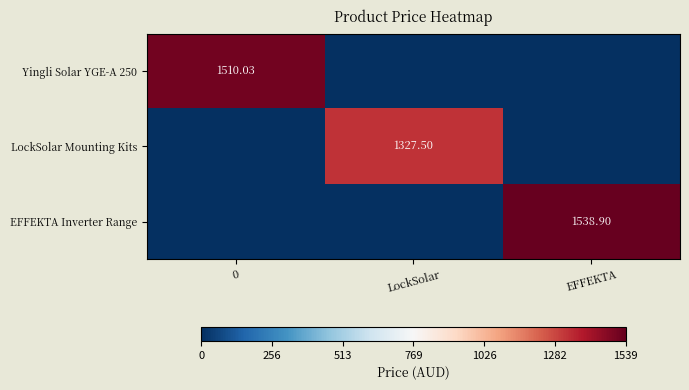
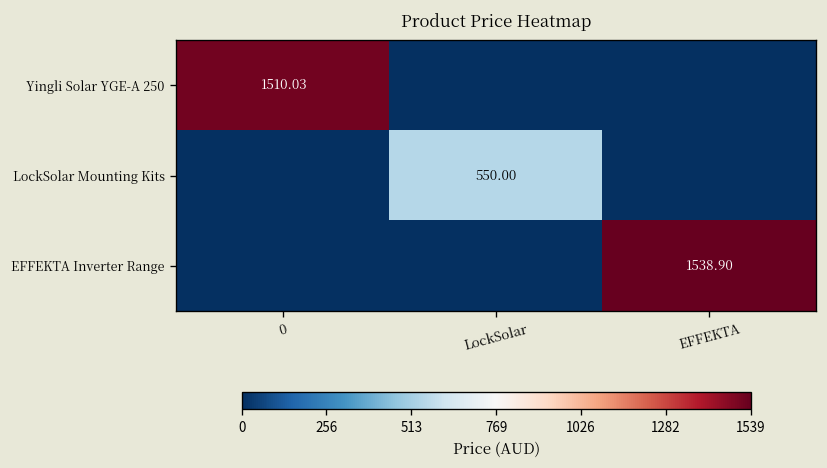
LockSolar Mounting Kits, LockSolar: 1327.50 -> 550.00
